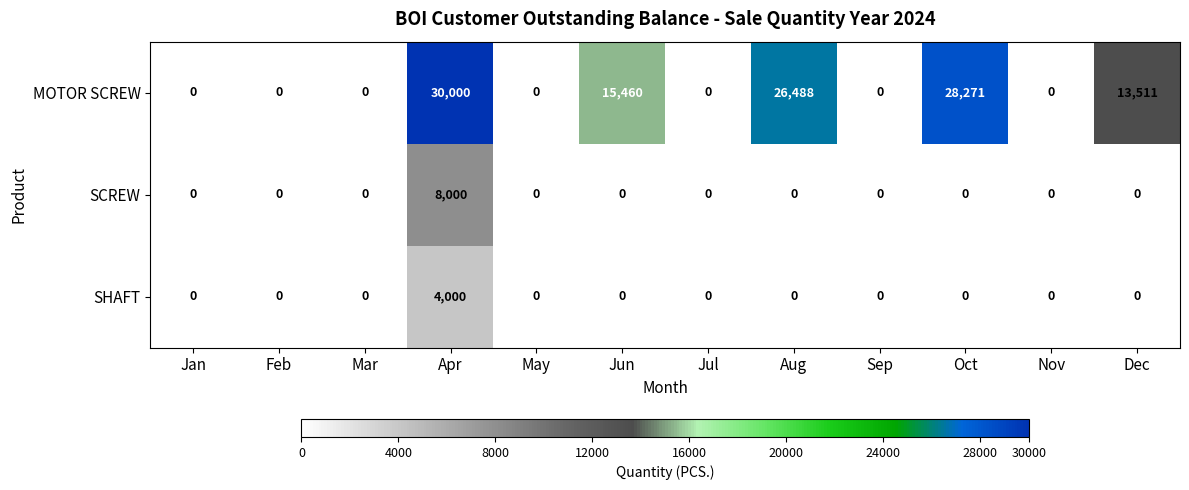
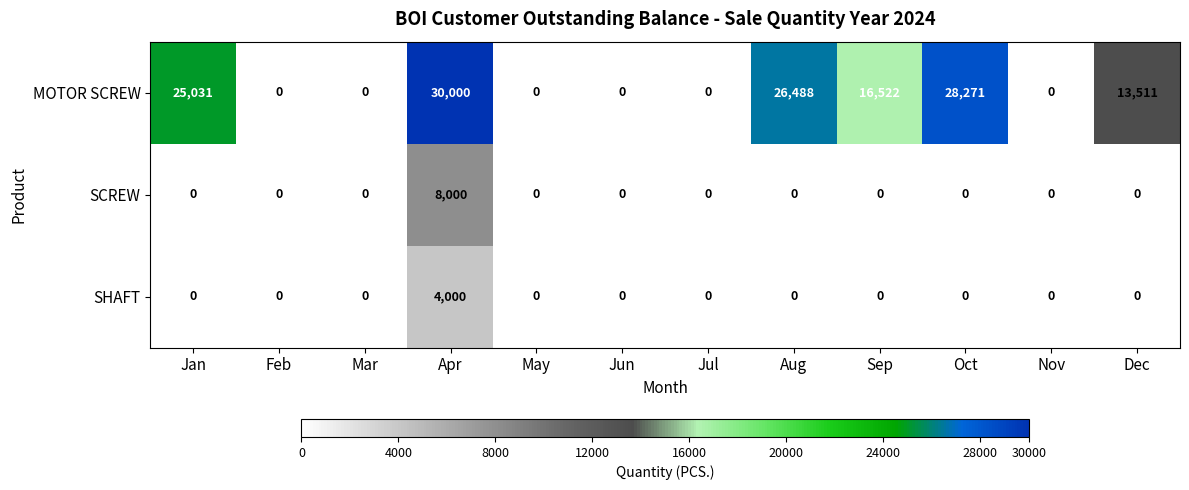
MOTOR SCREW, Jan: 0 -> 25,031
MOTOR SCREW, Jun: 15,460 -> 0
MOTOR SCREW, Sep: 0 -> 16,522
